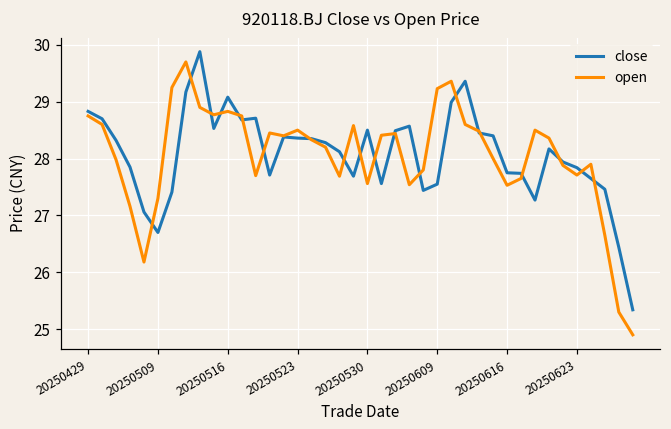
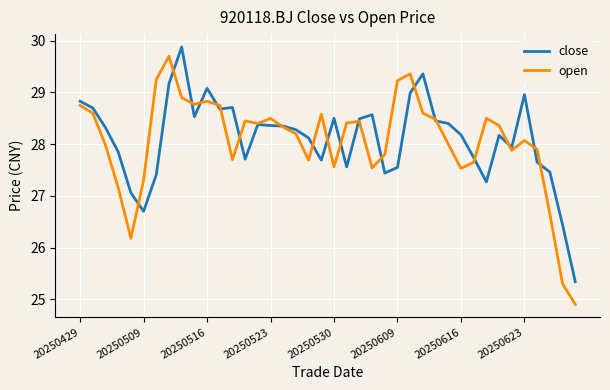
close, 20250616: 27.8 -> 28.2
close, 20250623: 27.8 -> 29.0
open, 20250623: 27.7 -> 28.1
